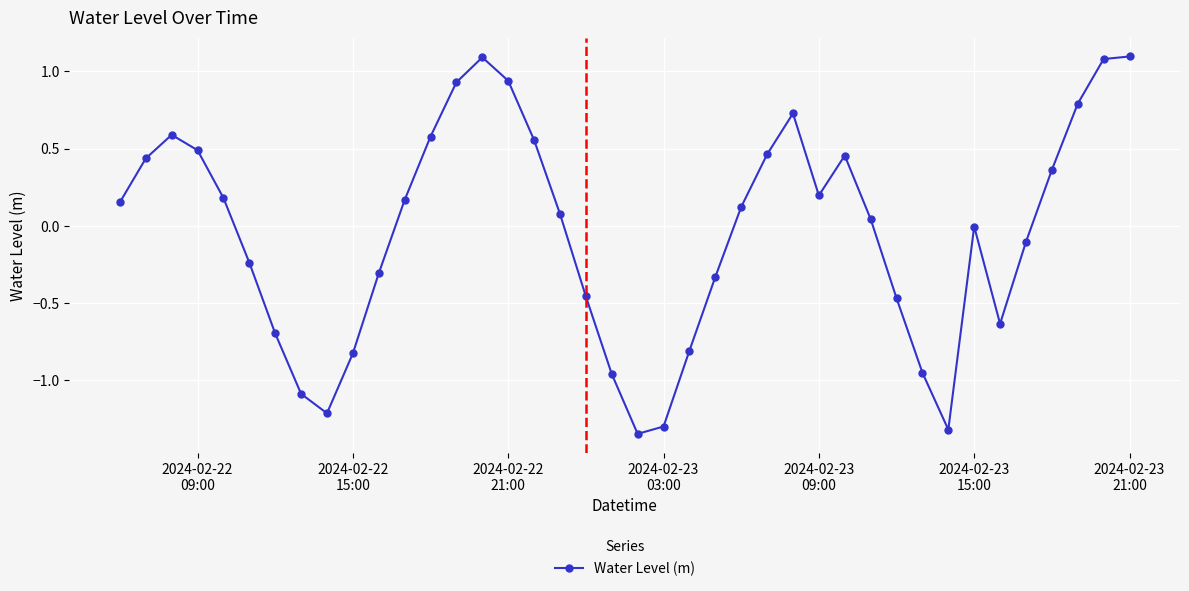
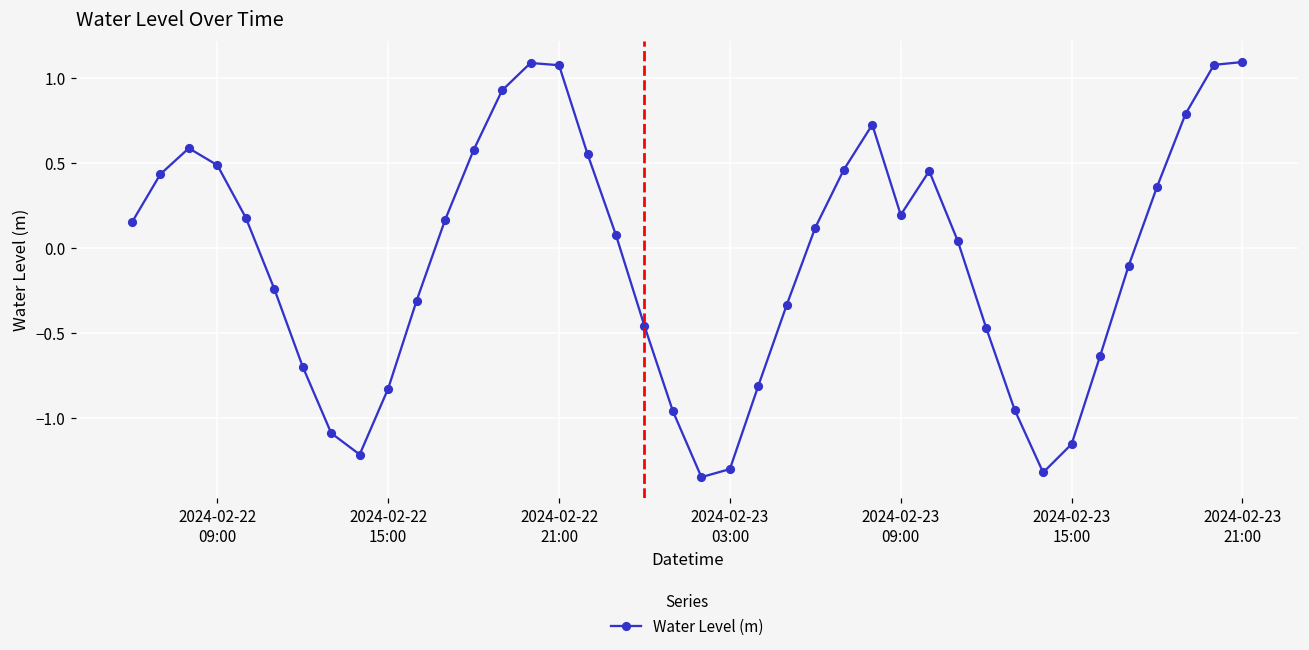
2024-02-22 21:00: 0.94 -> 1.08
2024-02-23 15:00: 0.00 -> -1.15
